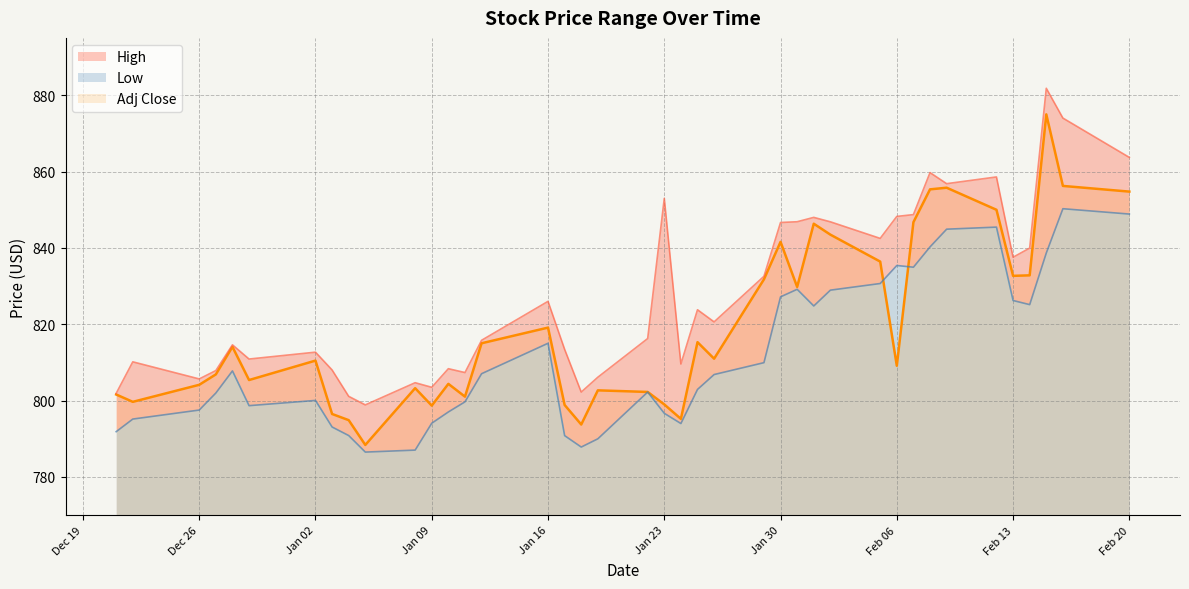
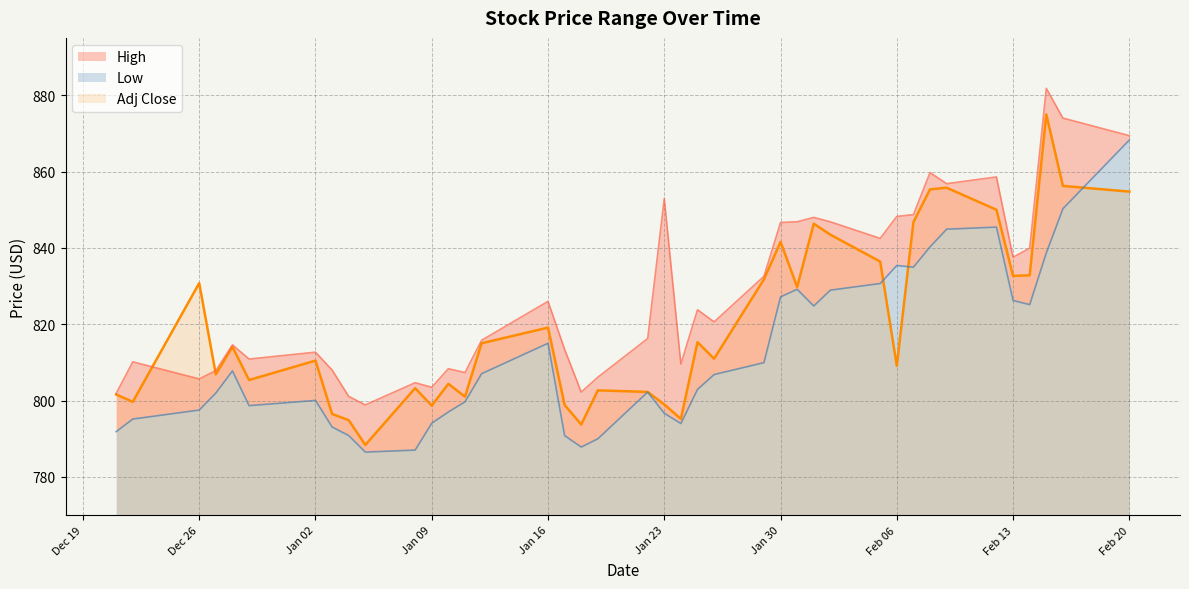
Adj Close, Dec 26: 804 -> 831
High, Feb 20: 864 -> 869
Low, Feb 20: 849 -> 868
